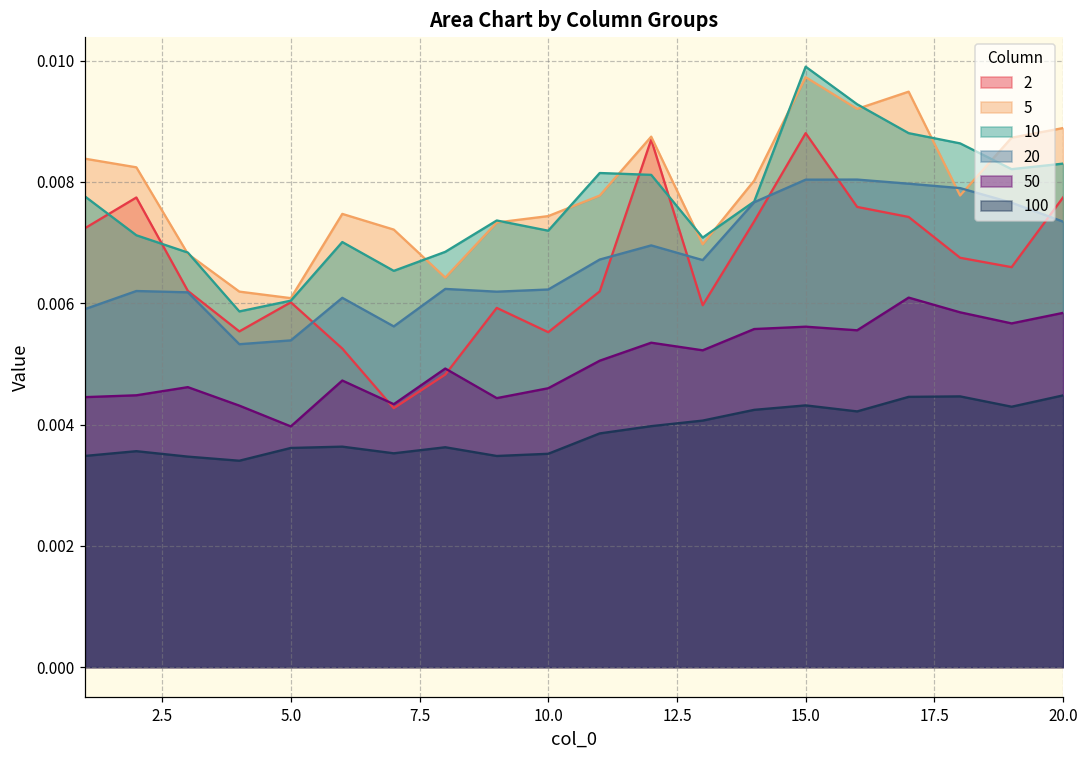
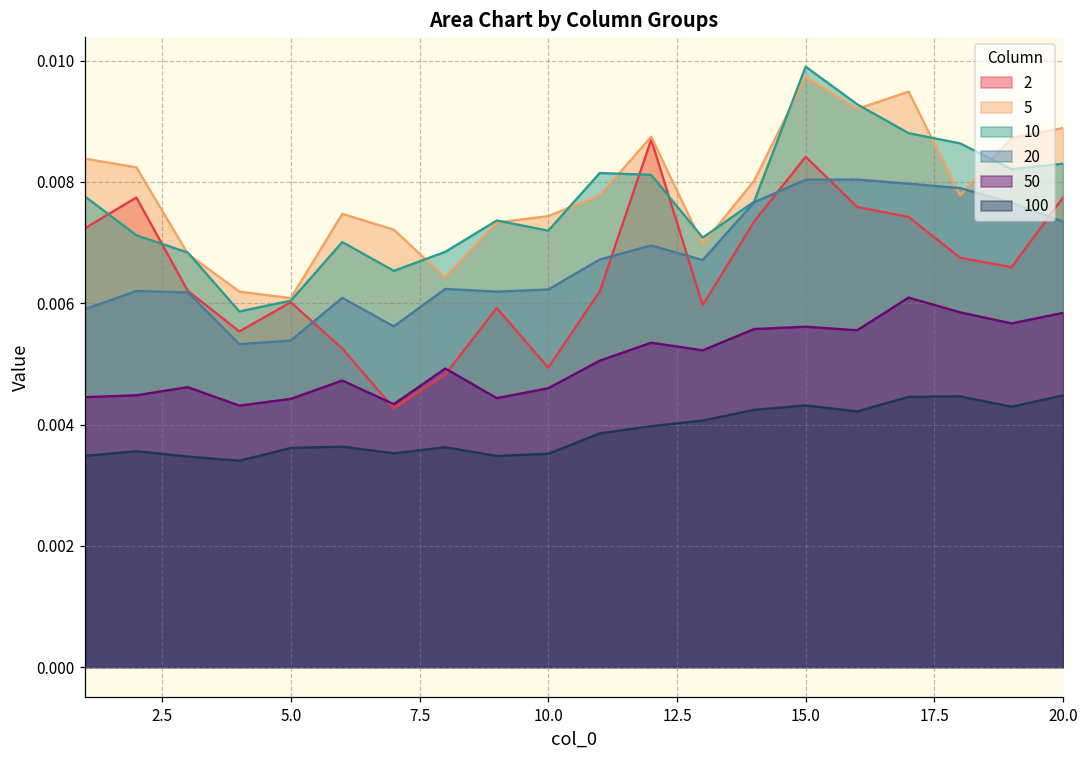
50, 5.0: 0.0040 -> 0.0044
2, 10.0: 0.0055 -> 0.0049
2, 15.0: 0.0088 -> 0.0084
